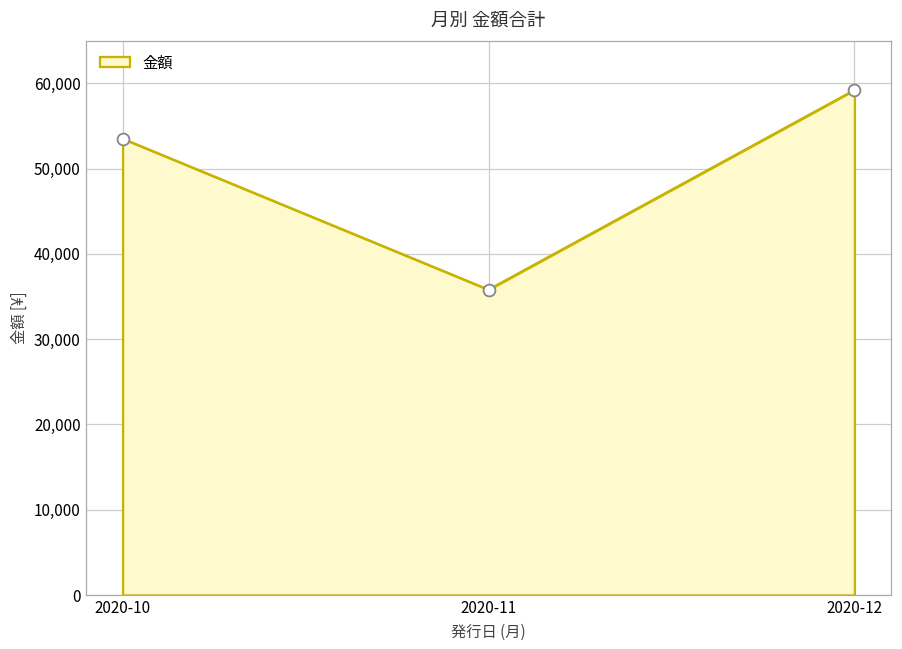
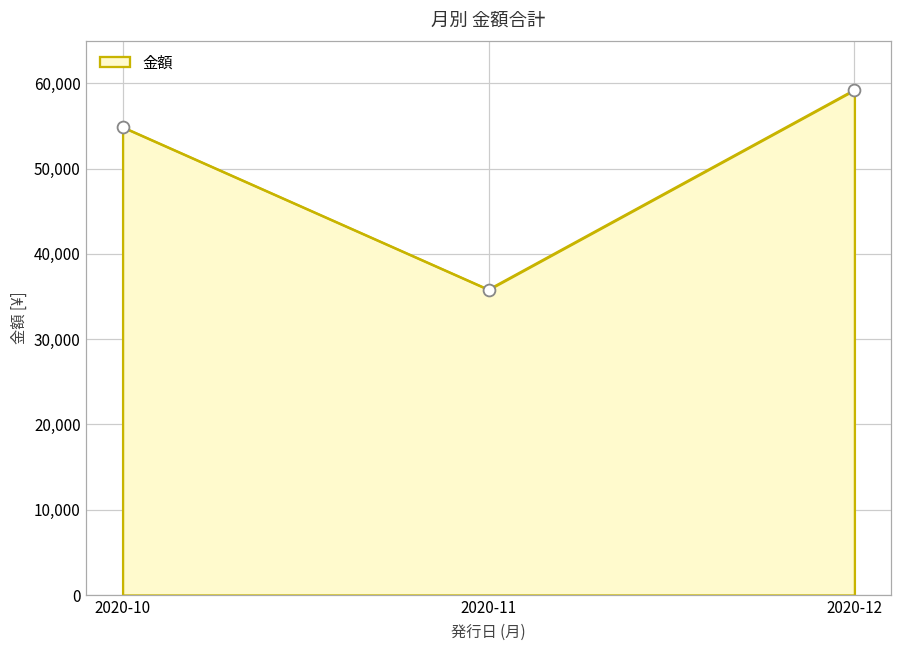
2020-10: 54,000 -> 55,000
